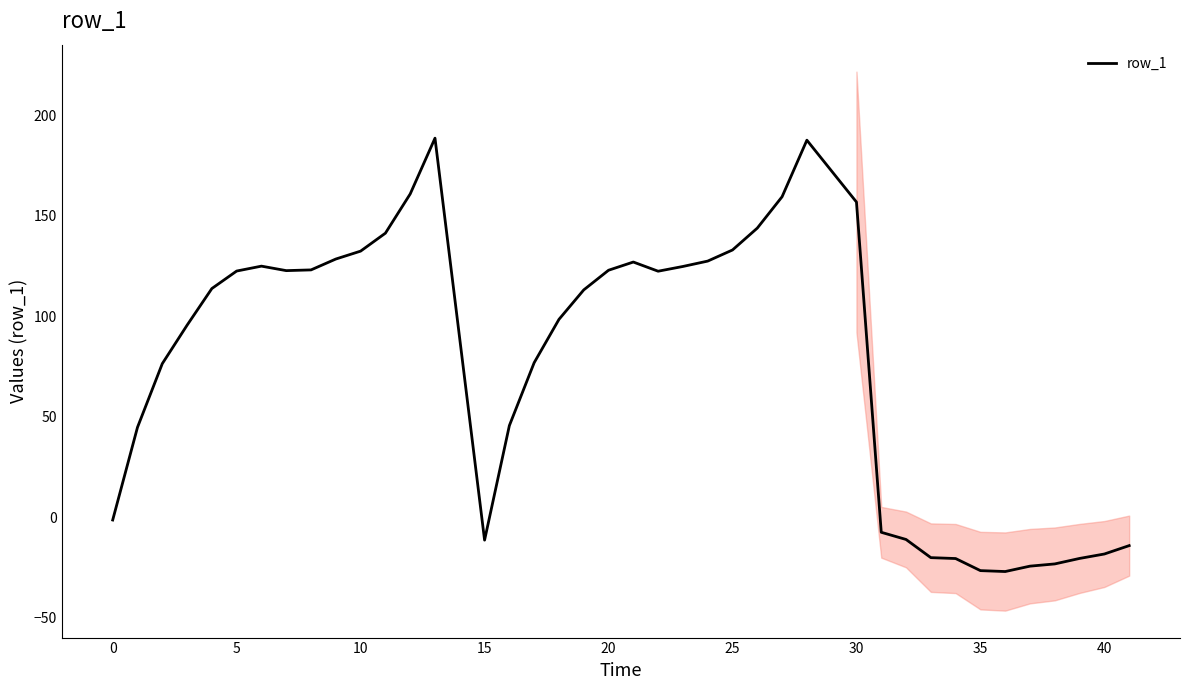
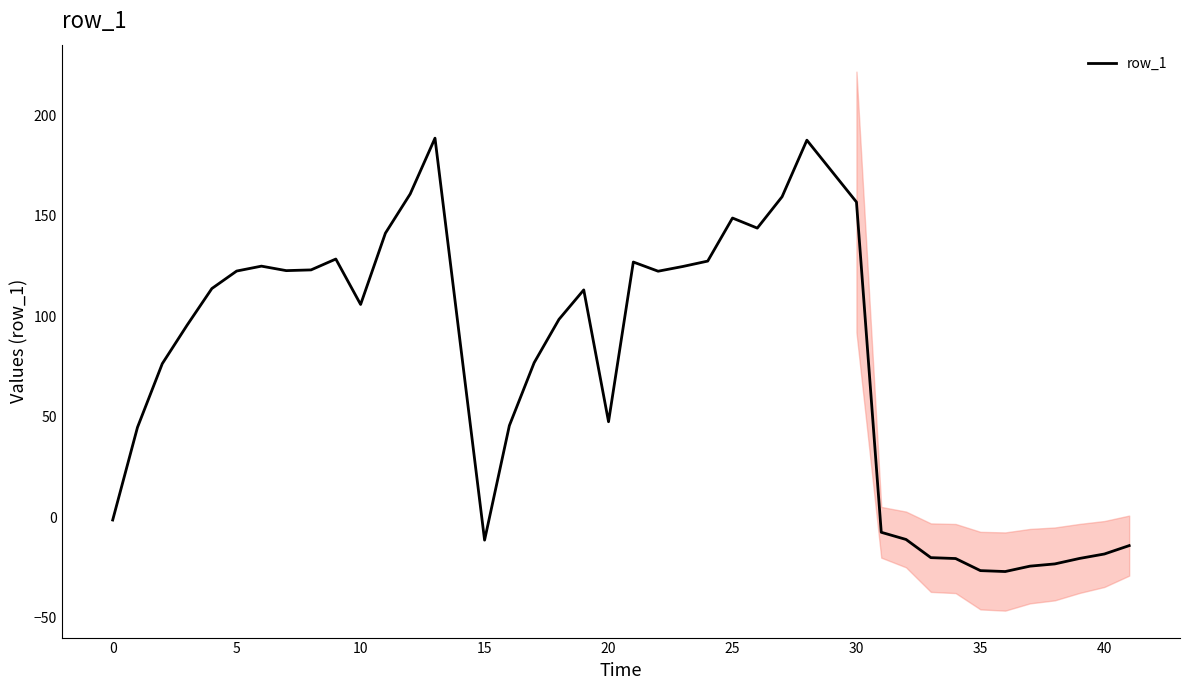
row_1, 10: 132 -> 106
row_1, 20: 123 -> 48
row_1, 25: 133 -> 149
